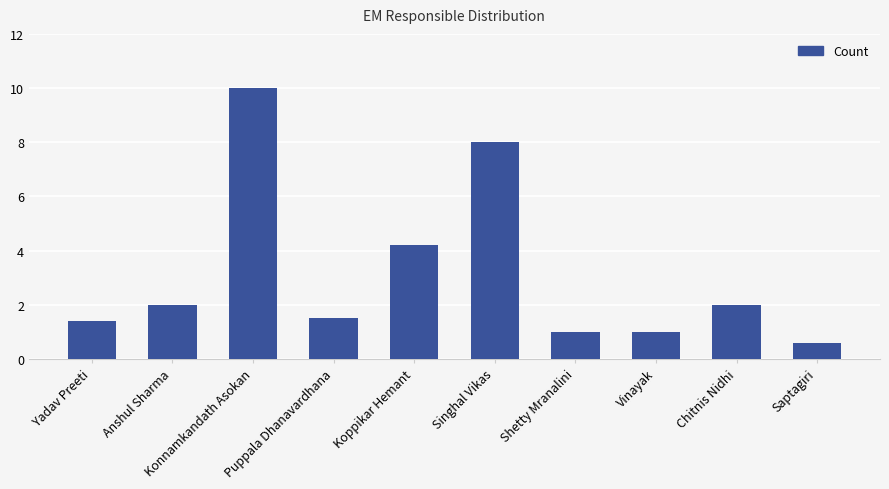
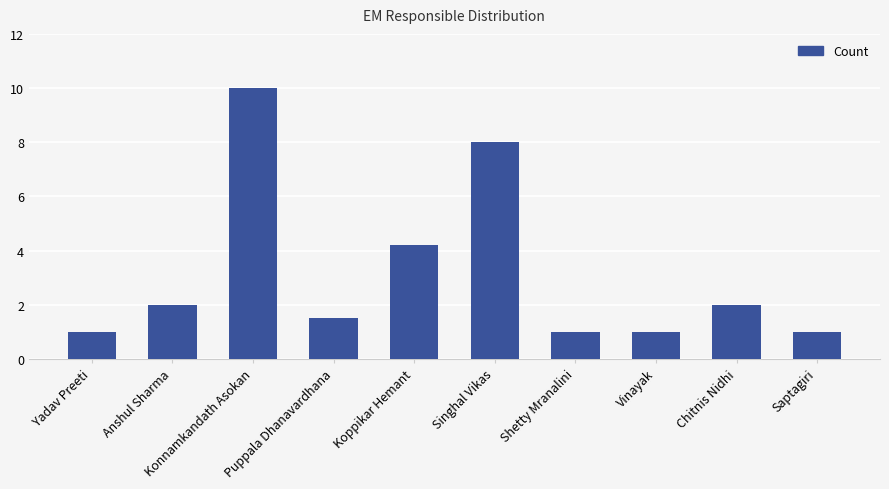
Yadav Preeti: 1.4 -> 1.0
Saptagiri: 0.6 -> 1.0
